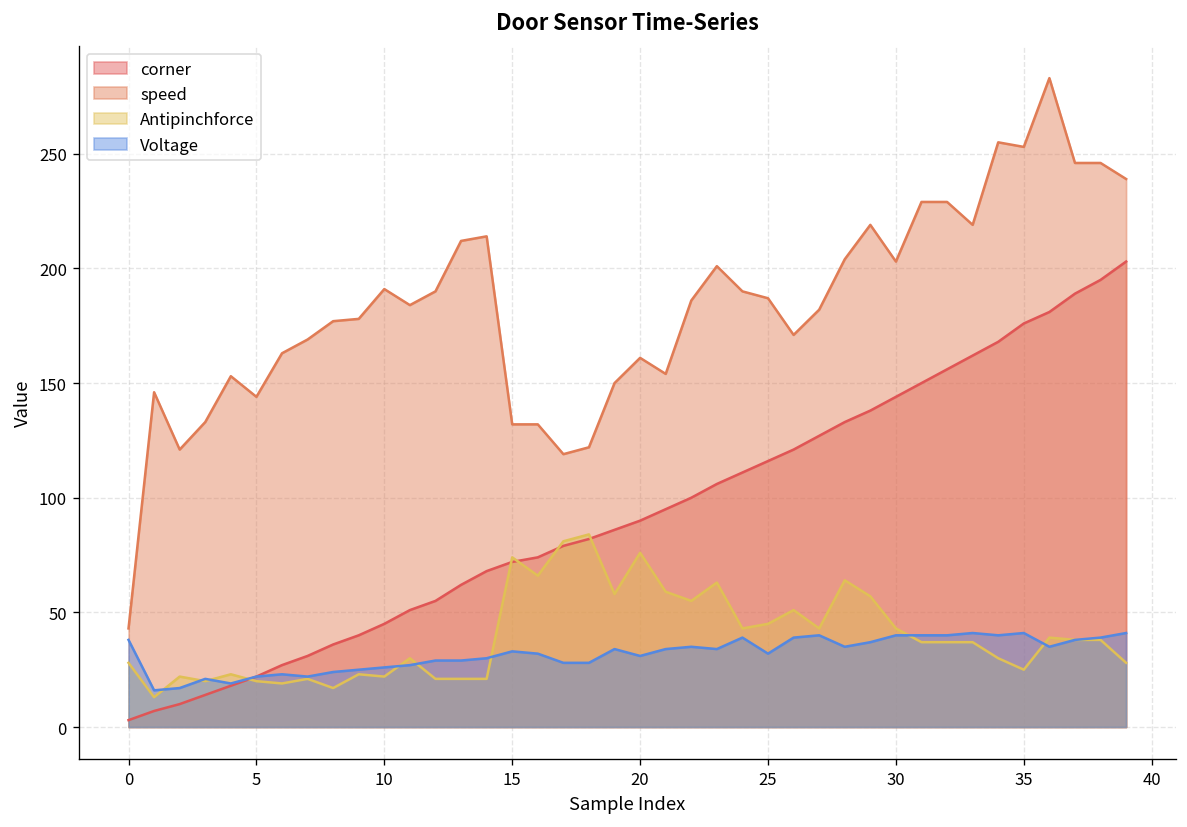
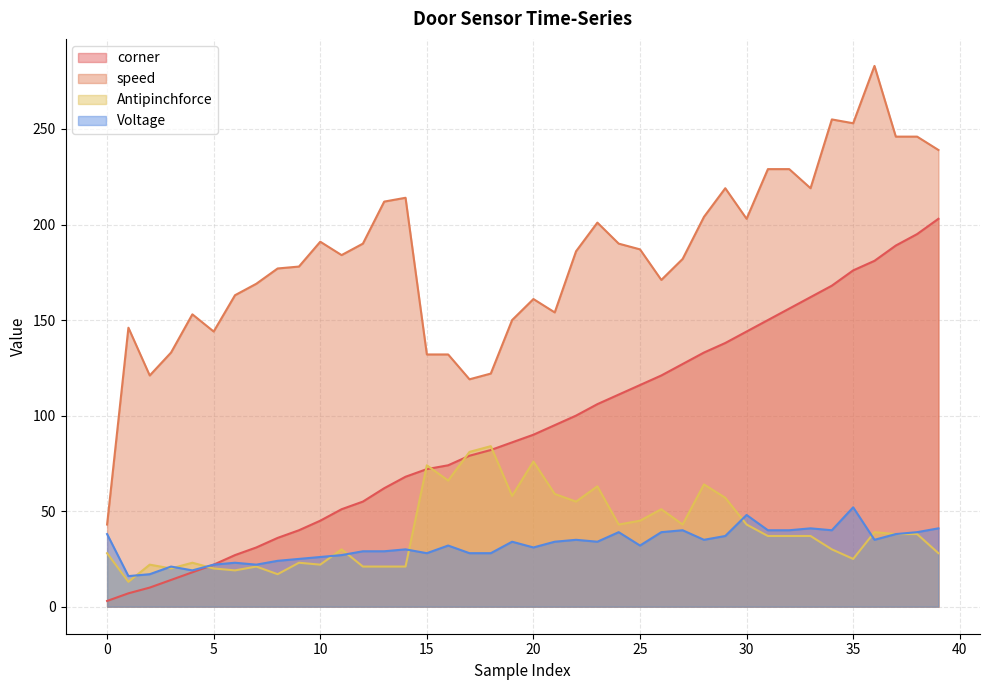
Voltage, 15: 33 -> 28
Voltage, 30: 40 -> 48
Voltage, 35: 41 -> 52
